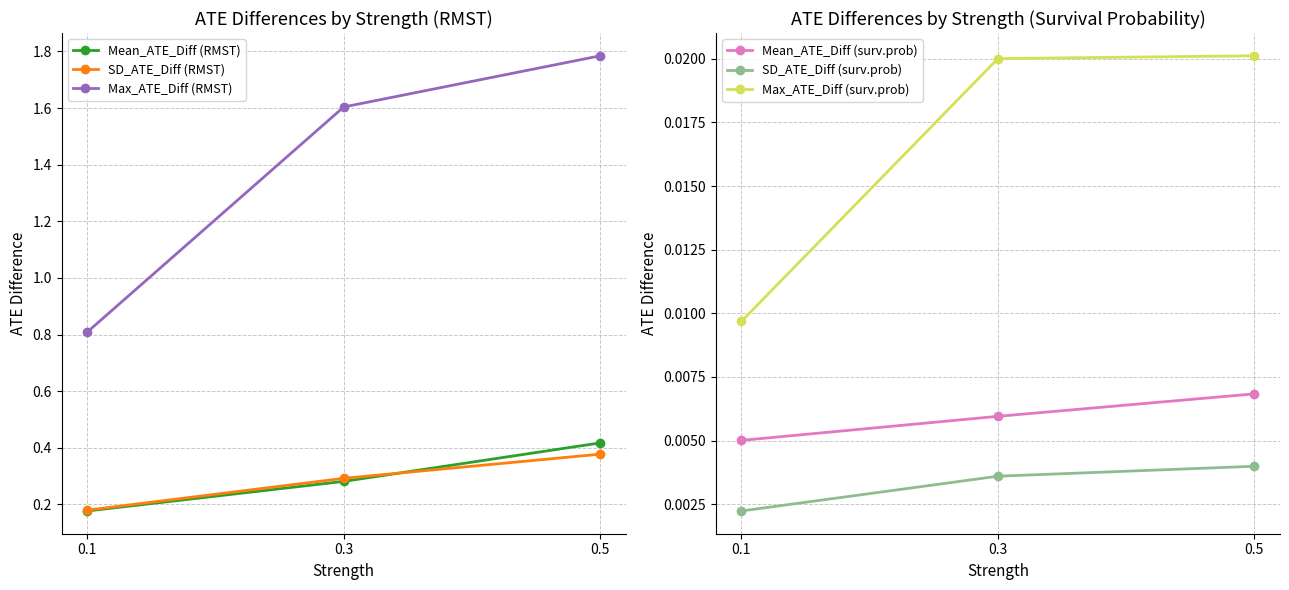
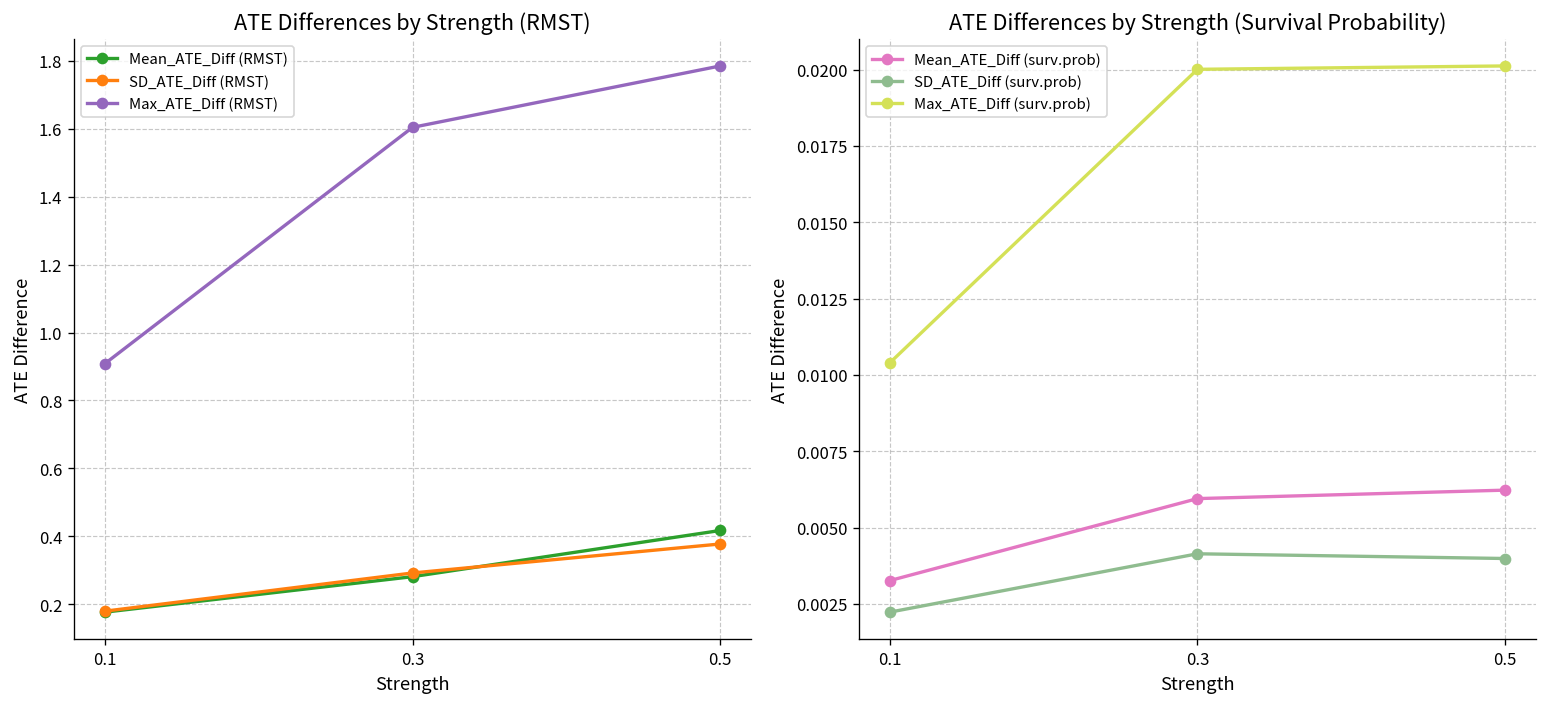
ATE Differences by Strength (RMST), Max_ATE_Diff (RMST), 0.1: 0.81 -> 0.91
ATE Differences by Strength (Survival Probability), Mean_ATE_Diff (surv.prob), 0.1: 0.0050 -> 0.0033
ATE Differences by Strength (Survival Probability), Max_ATE_Diff (surv.prob), 0.1: 0.0097 -> 0.0104
ATE Differences by Strength (Survival Probability), SD_ATE_Diff (surv.prob), 0.3: 0.0036 -> 0.0041
ATE Differences by Strength (Survival Probability), Mean_ATE_Diff (surv.prob), 0.5: 0.0068 -> 0.0062
